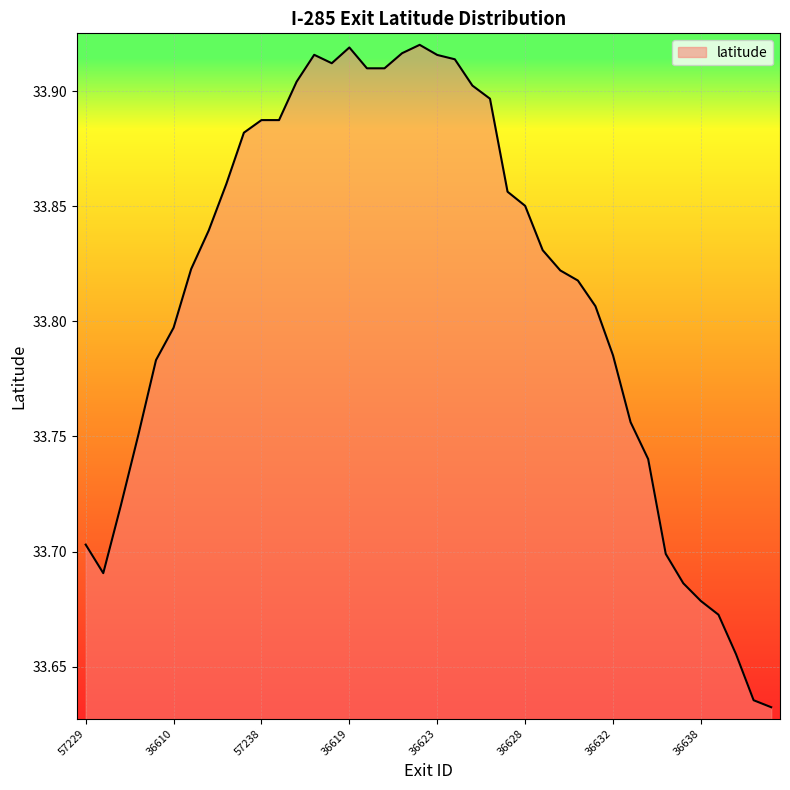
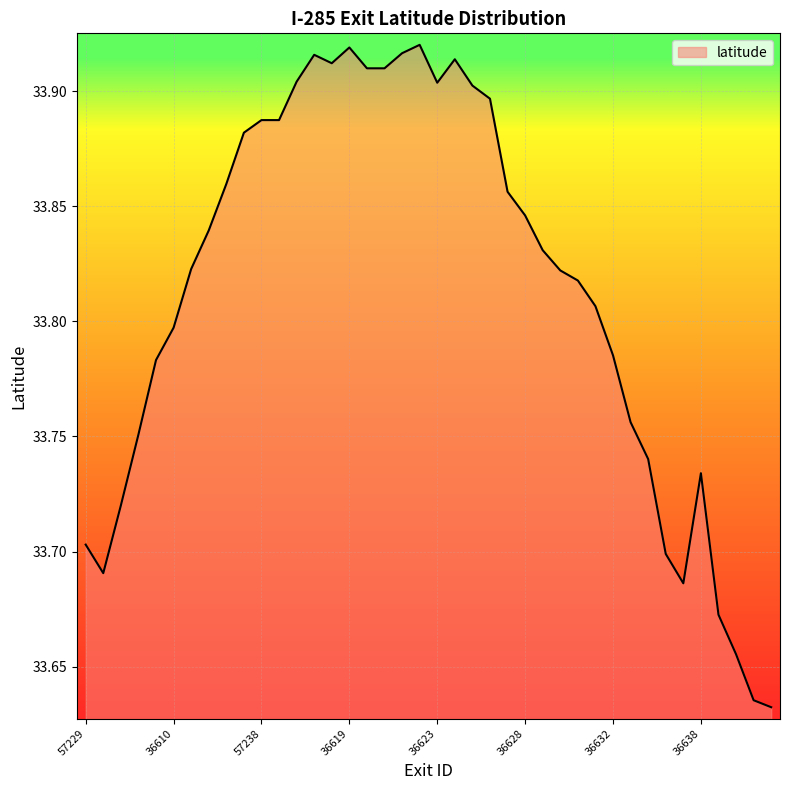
36623: 33.916 -> 33.904
36628: 33.850 -> 33.846
36638: 33.679 -> 33.734
